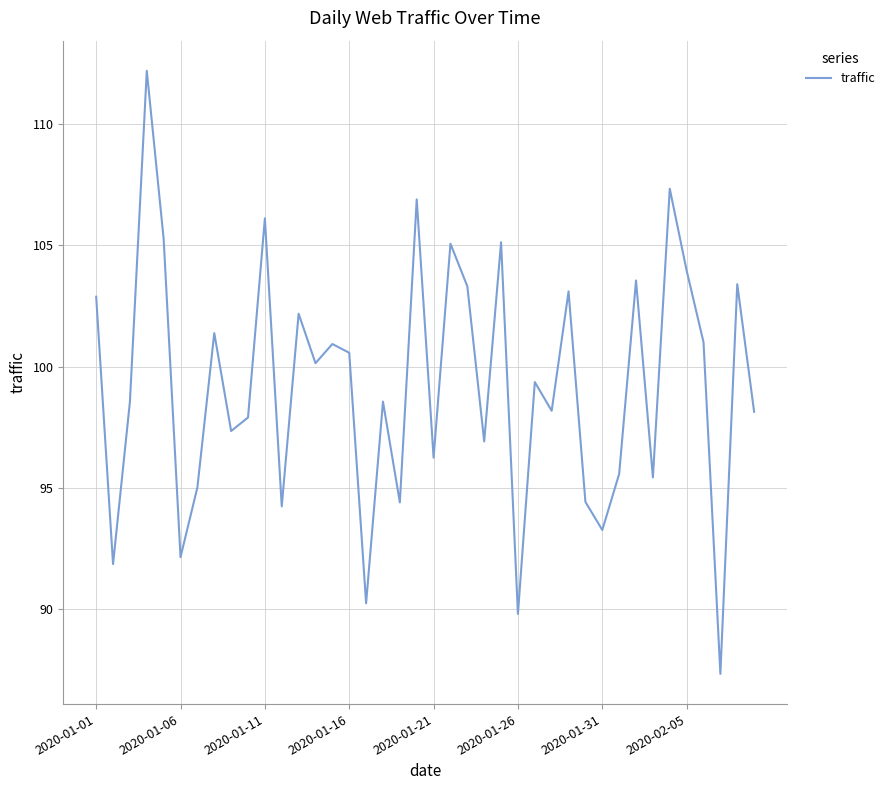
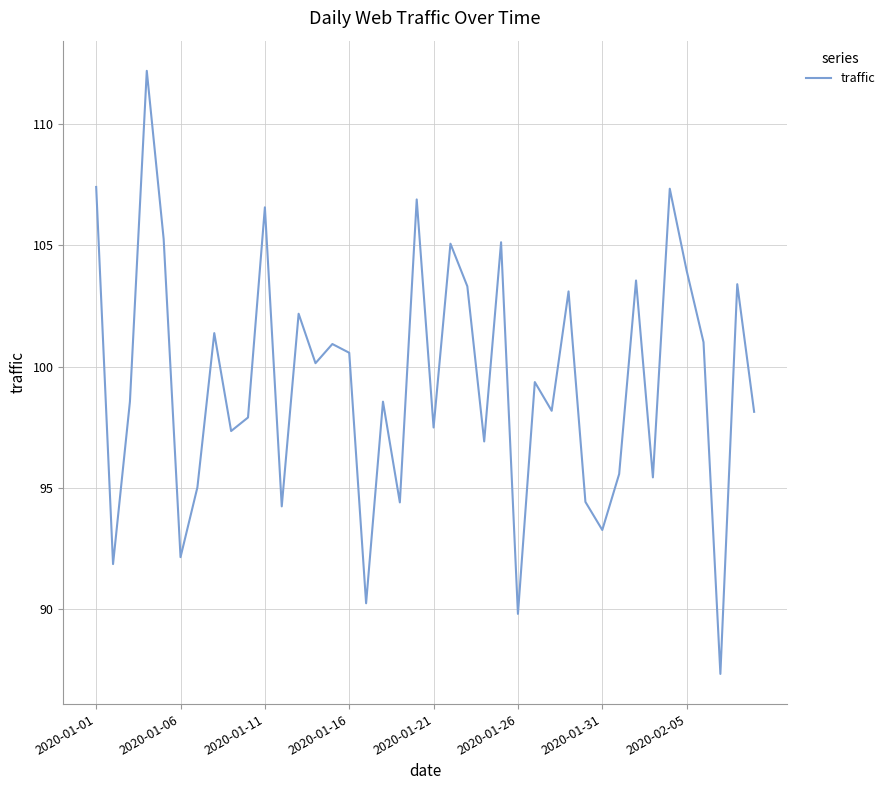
2020-01-01: 102.9 -> 107.4
2020-01-11: 106.1 -> 106.6
2020-01-21: 96.2 -> 97.5
